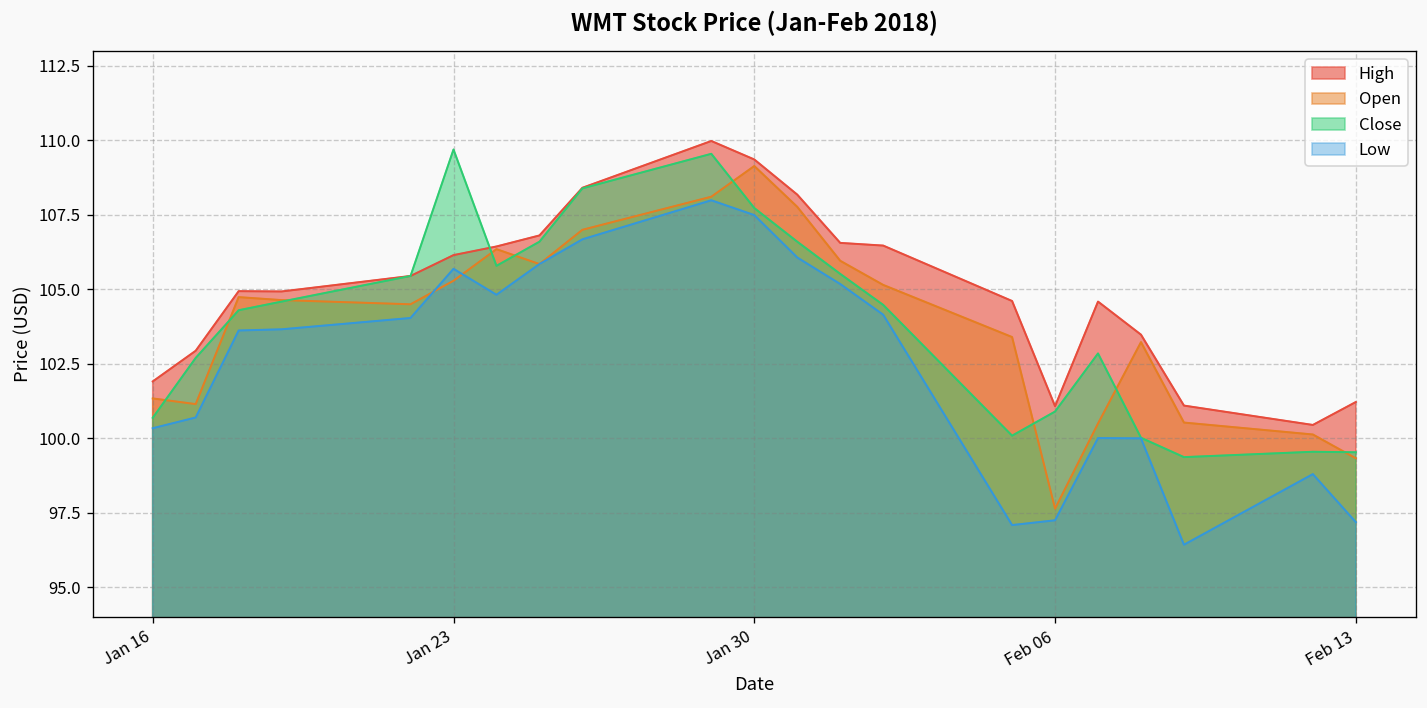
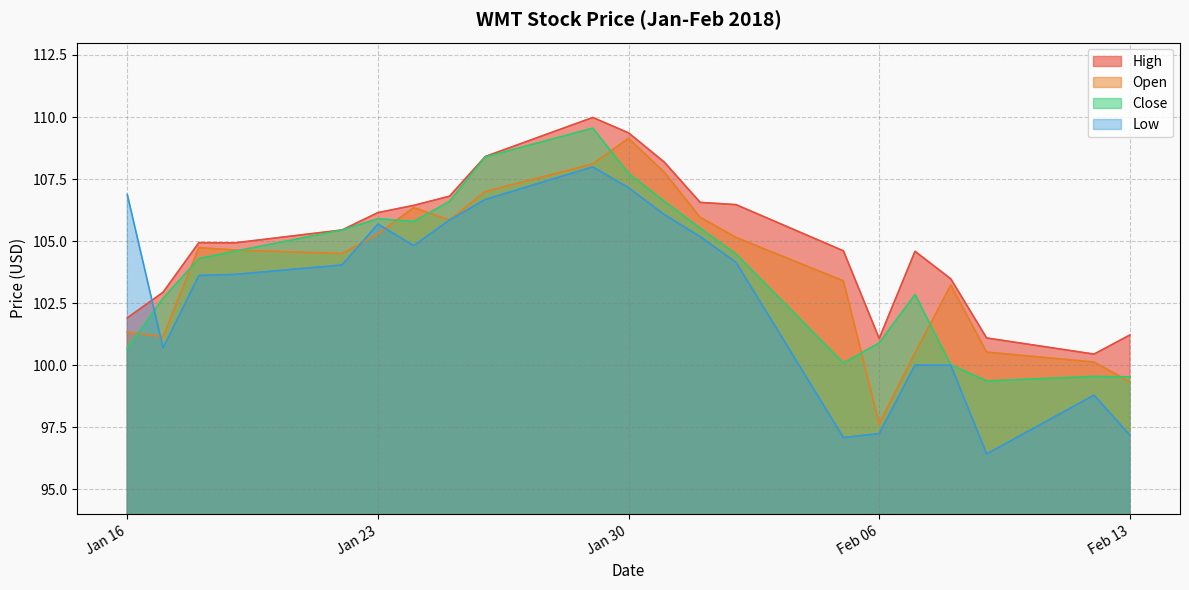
Low, Jan 16: 100.3 -> 106.9
Close, Jan 23: 109.7 -> 105.9
Low, Jan 30: 107.5 -> 107.2
